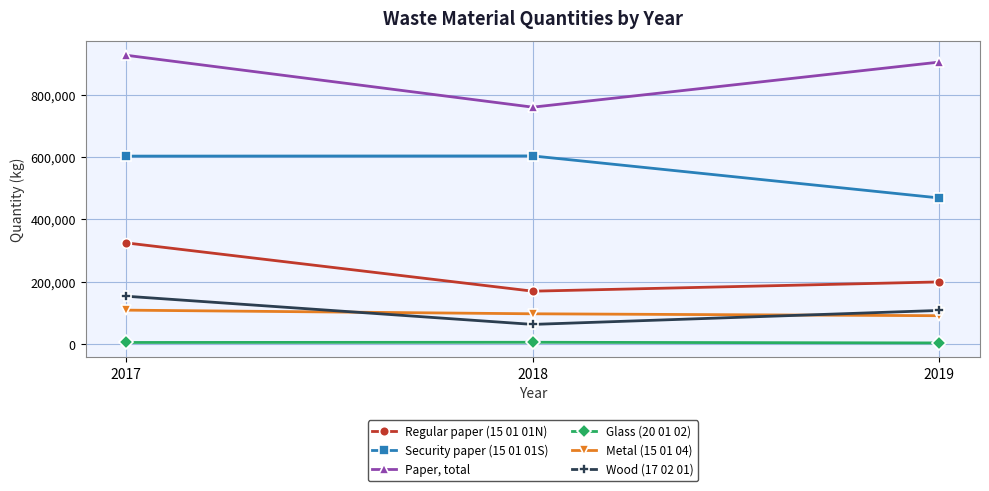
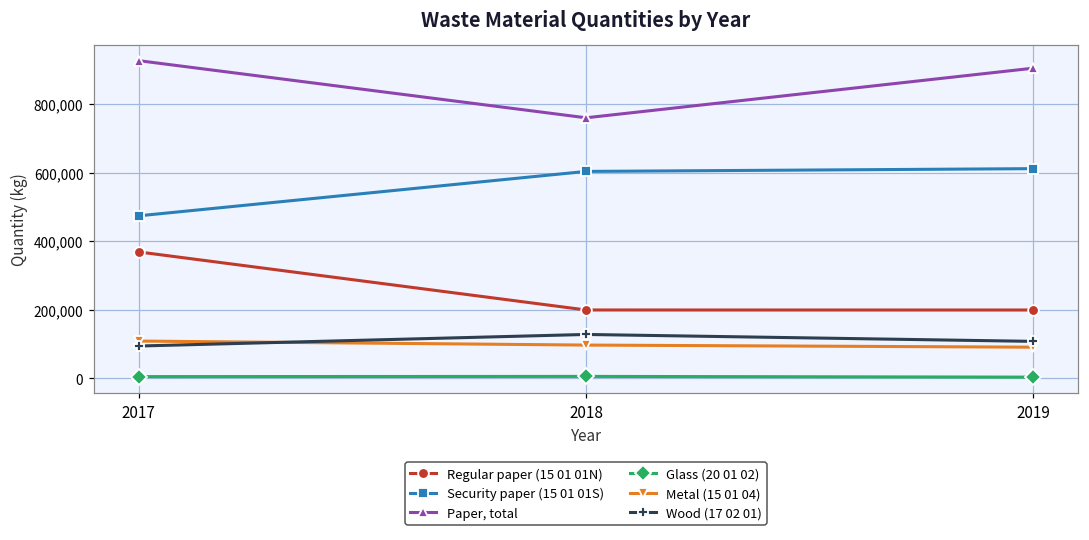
Regular paper (15 01 01N), 2017: 320,000 -> 370,000
Security paper (15 01 01S), 2017: 600,000 -> 470,000
Wood (17 02 01), 2017: 150,000 -> 90,000
Regular paper (15 01 01N), 2018: 170,000 -> 200,000
Wood (17 02 01), 2018: 60,000 -> 130,000
Security paper (15 01 01S), 2019: 470,000 -> 610,000
